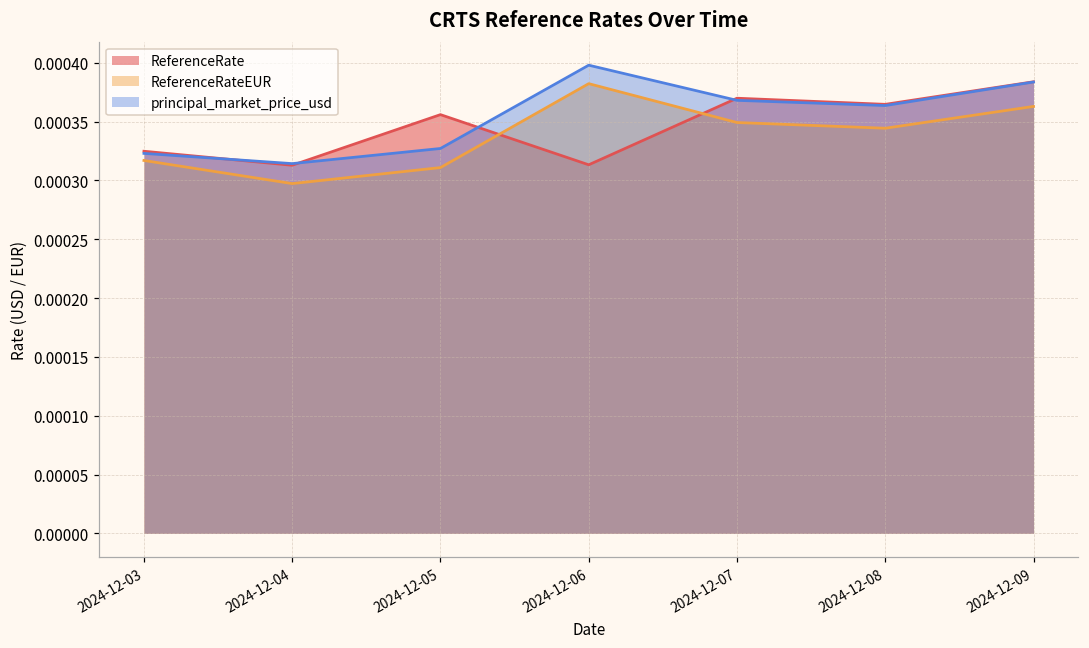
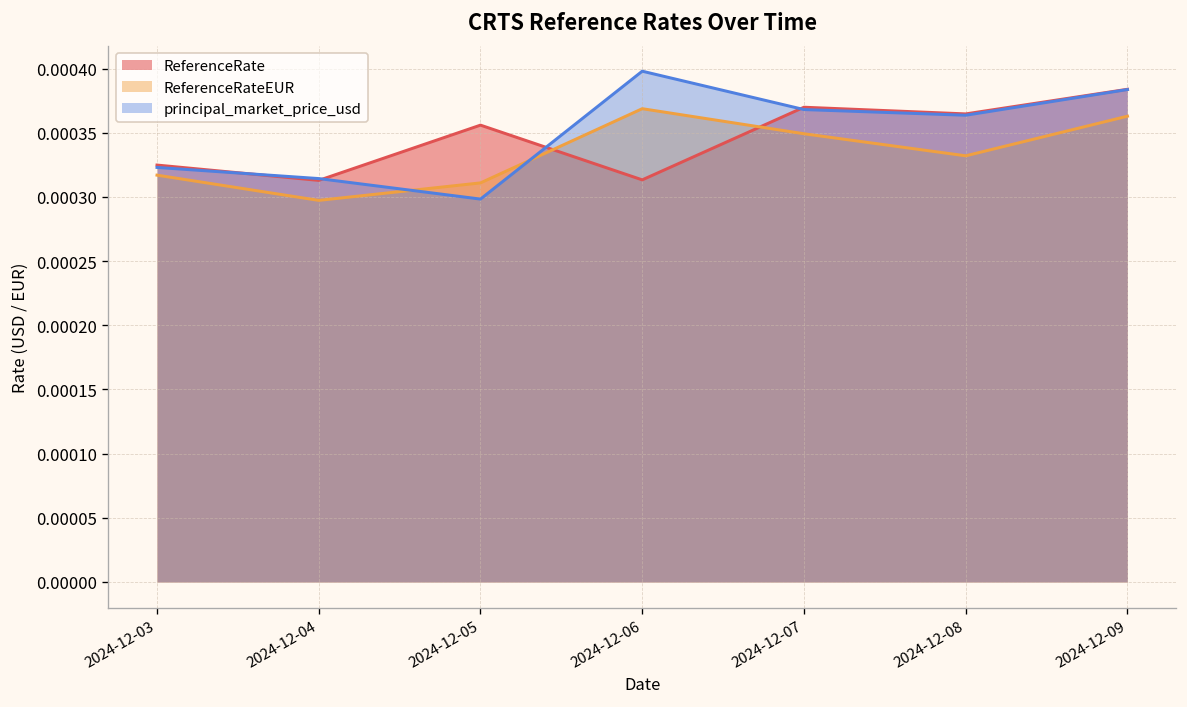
principal_market_price_usd, 2024-12-05: 0.000327 -> 0.000298
ReferenceRateEUR, 2024-12-06: 0.000382 -> 0.000369
ReferenceRateEUR, 2024-12-08: 0.000344 -> 0.000332
